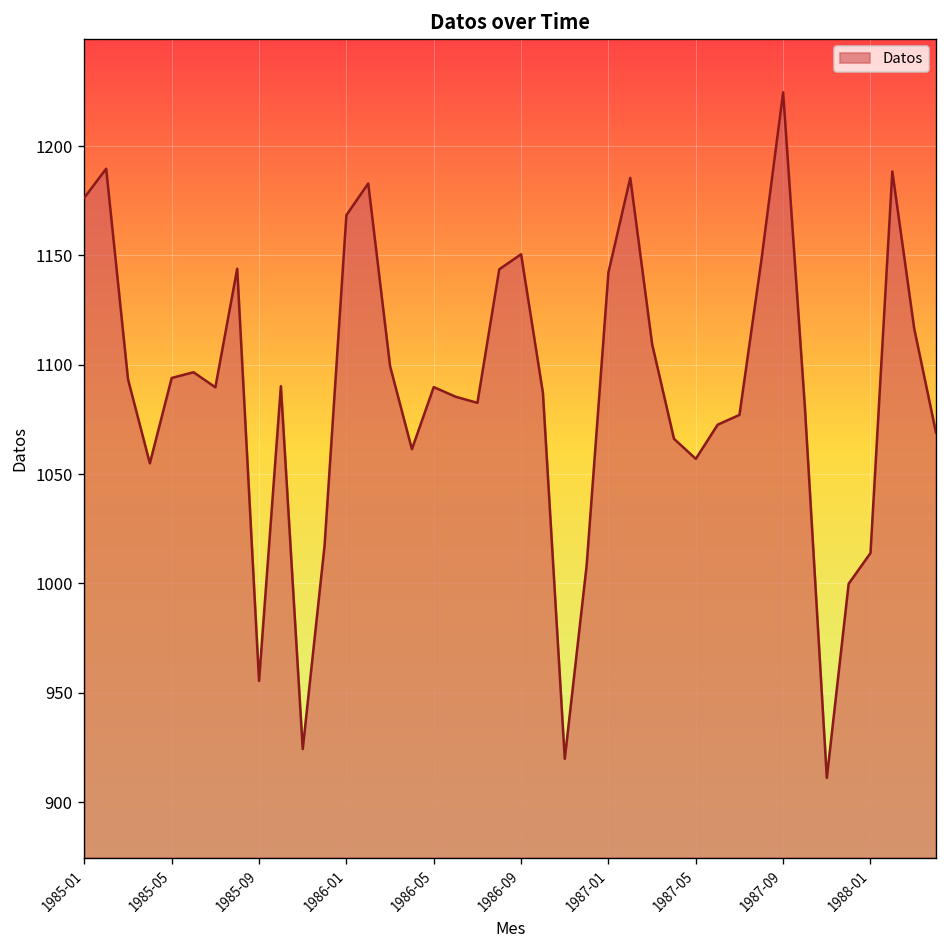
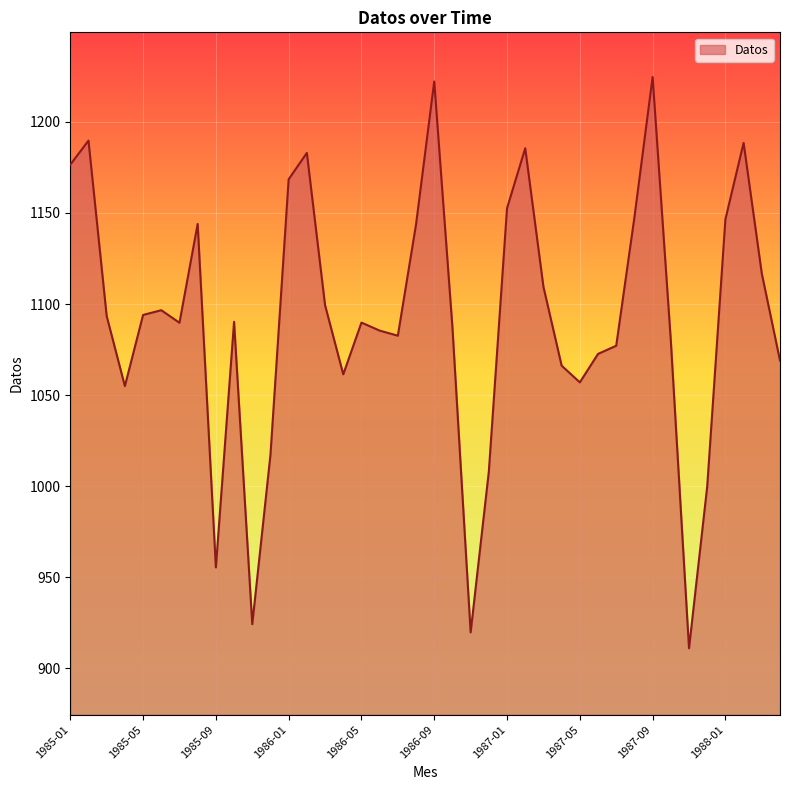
1986-09: 1151 -> 1222
1987-01: 1142 -> 1153
1988-01: 1014 -> 1147
